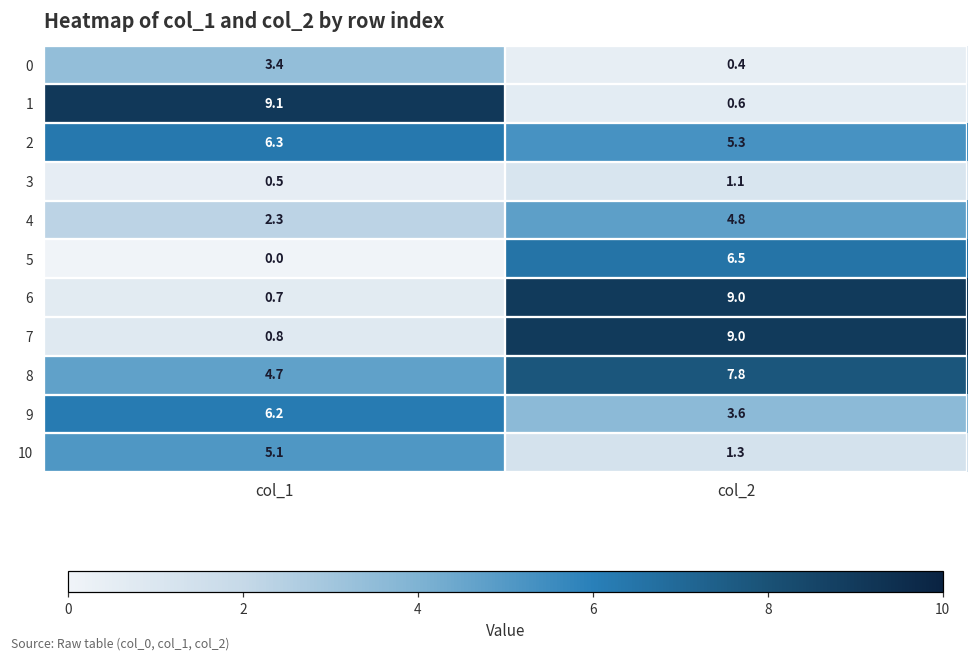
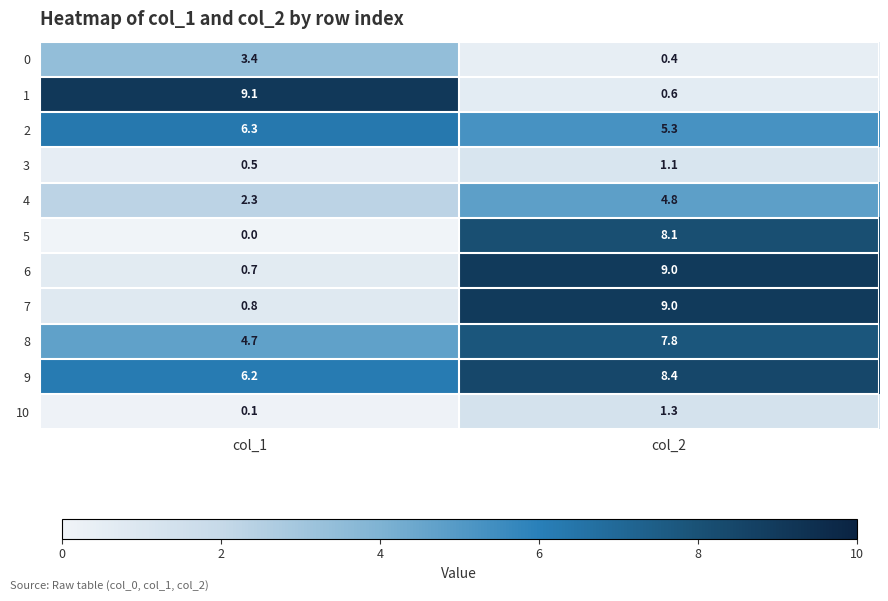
5, col_2: 6.5 -> 8.1
9, col_2: 3.6 -> 8.4
10, col_1: 5.1 -> 0.1
